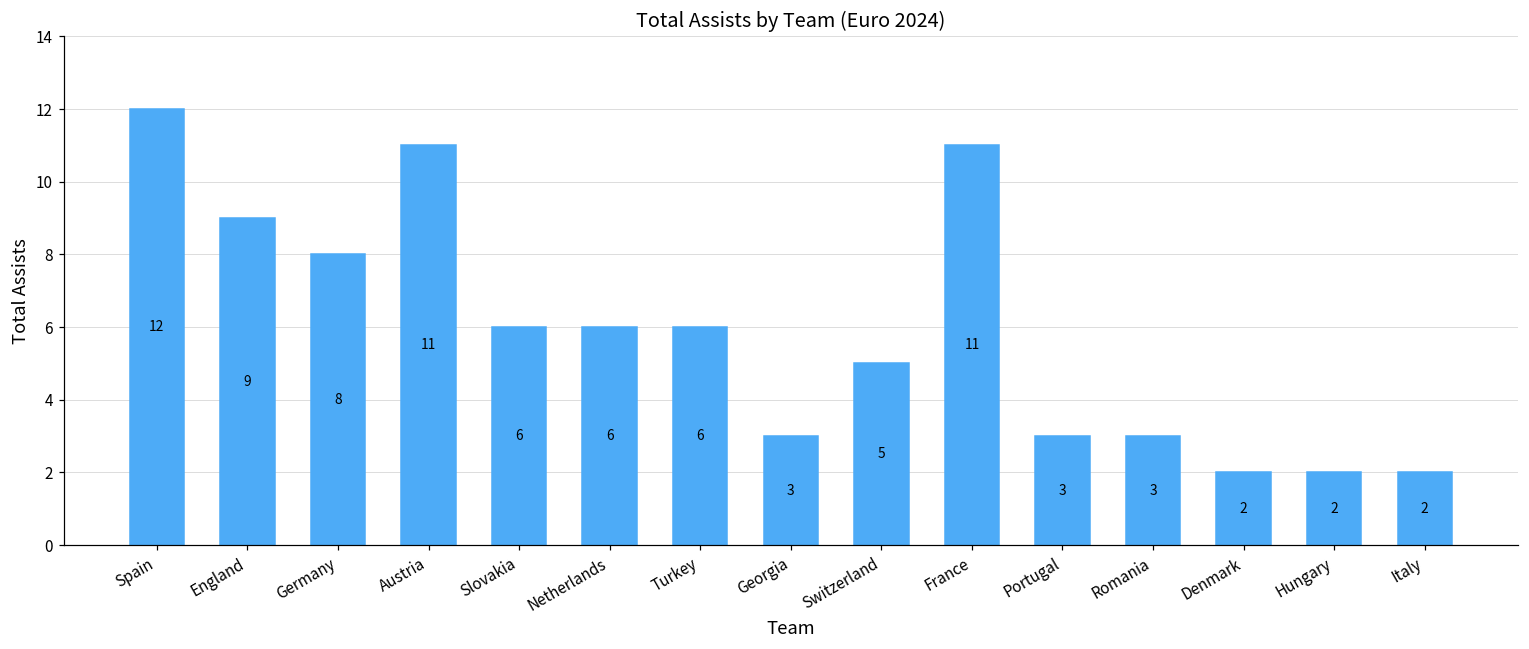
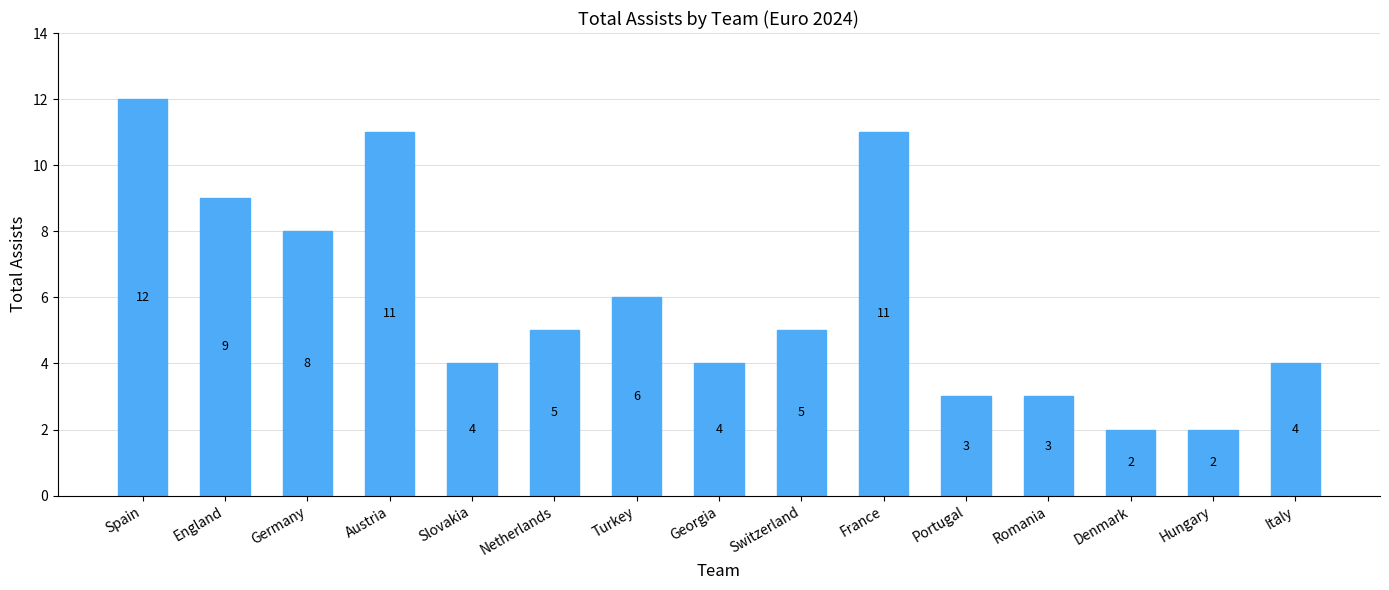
Slovakia: 6 -> 4
Netherlands: 6 -> 5
Georgia: 3 -> 4
Italy: 2 -> 4
